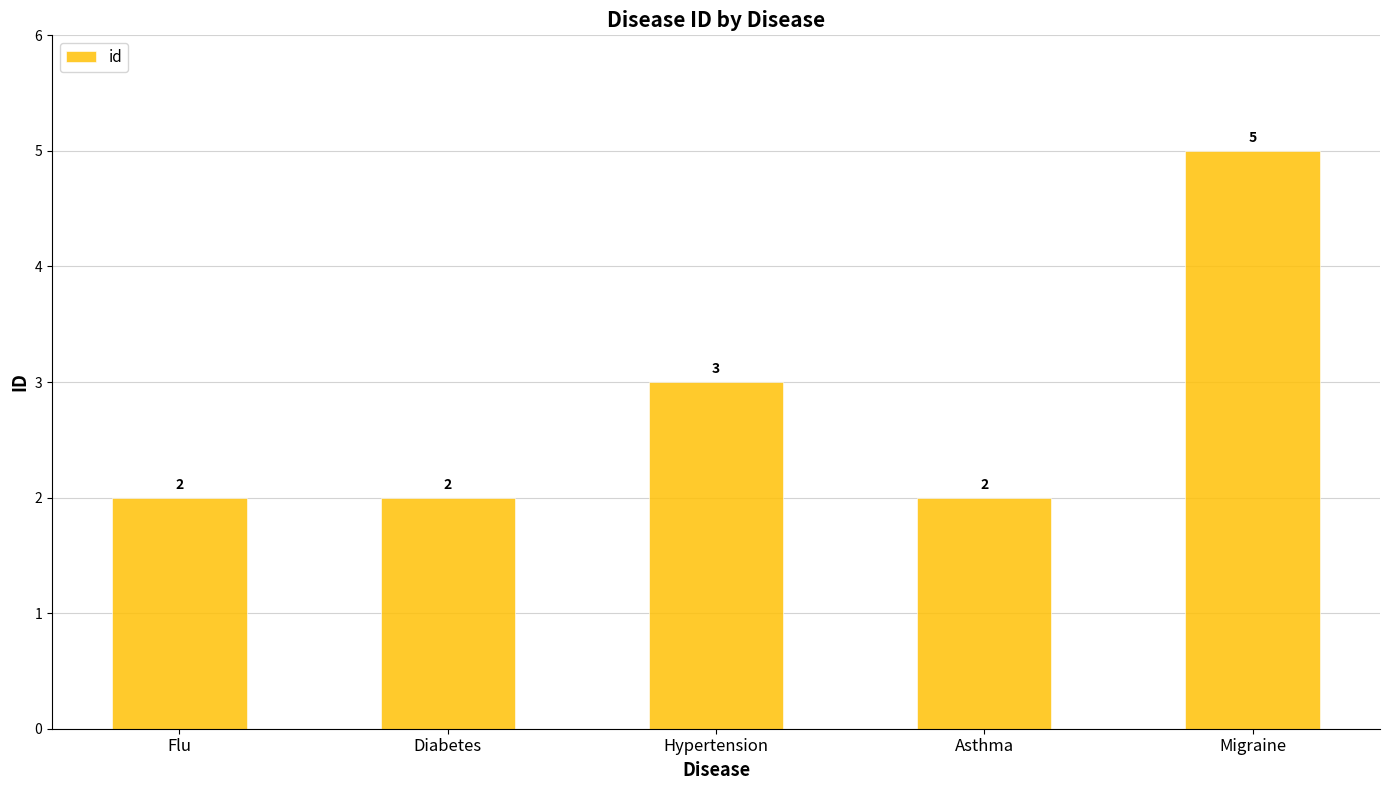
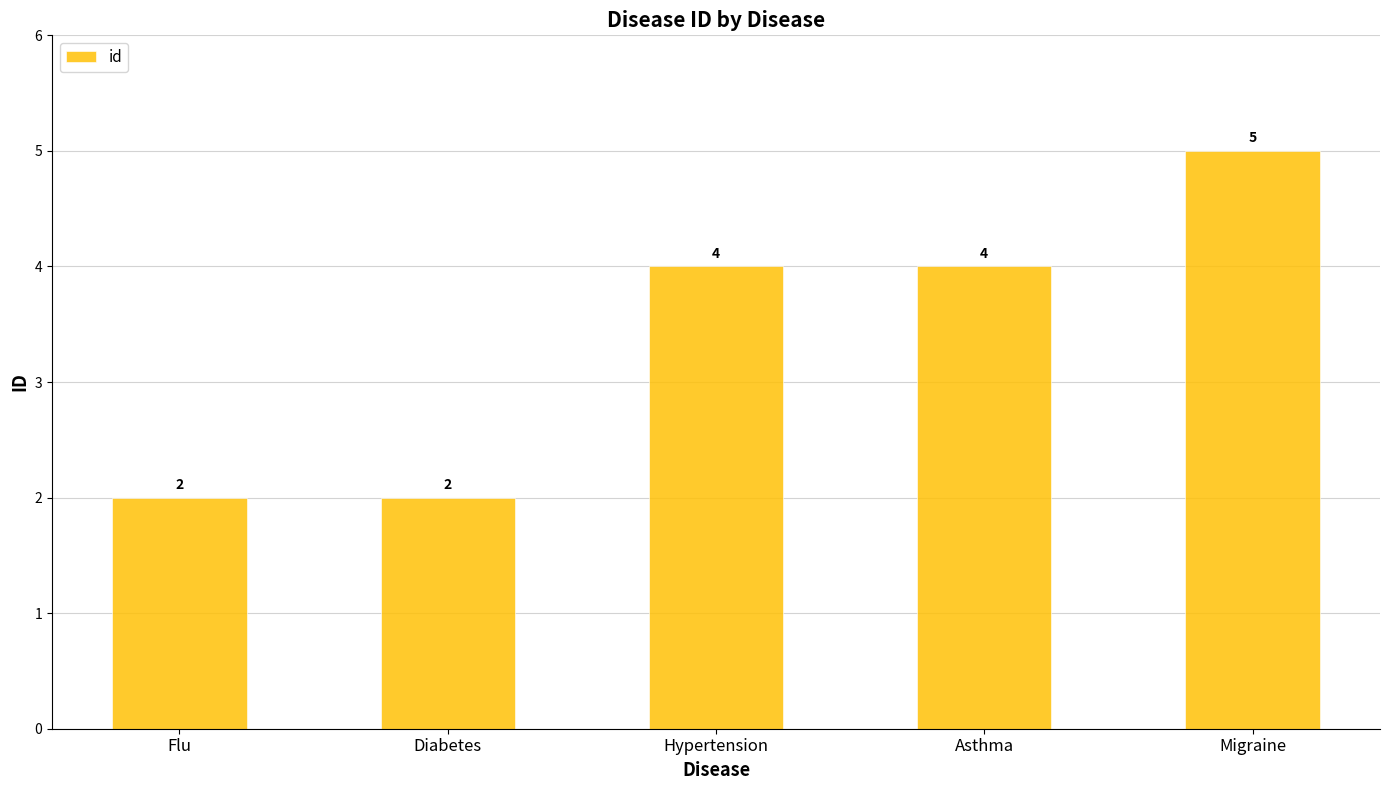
Hypertension: 3 -> 4
Asthma: 2 -> 4
